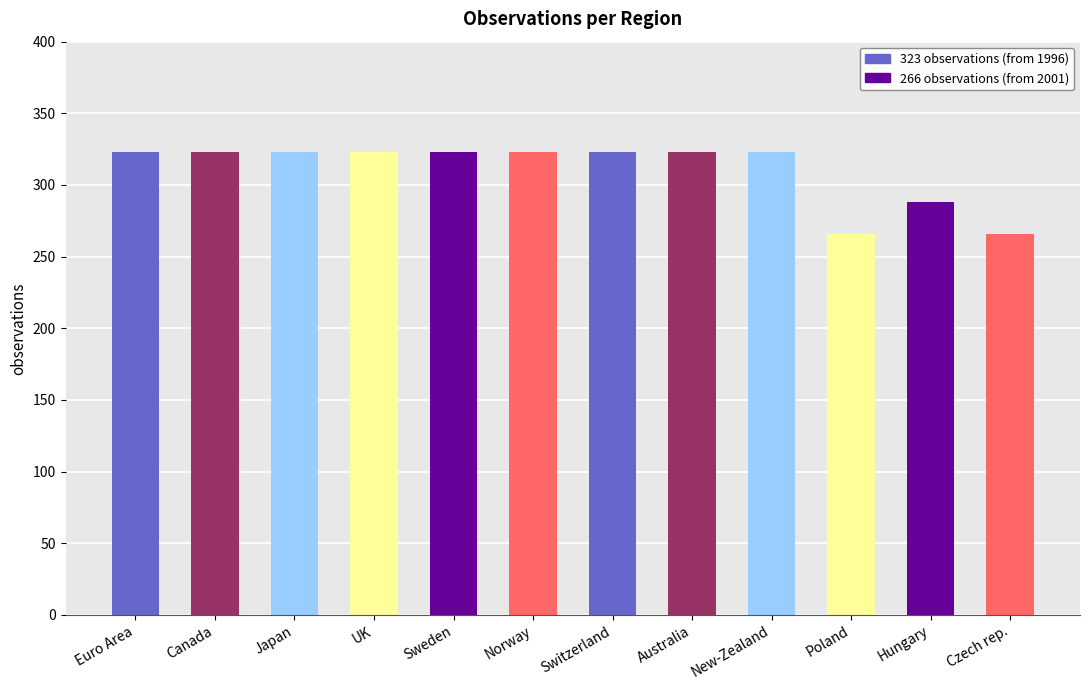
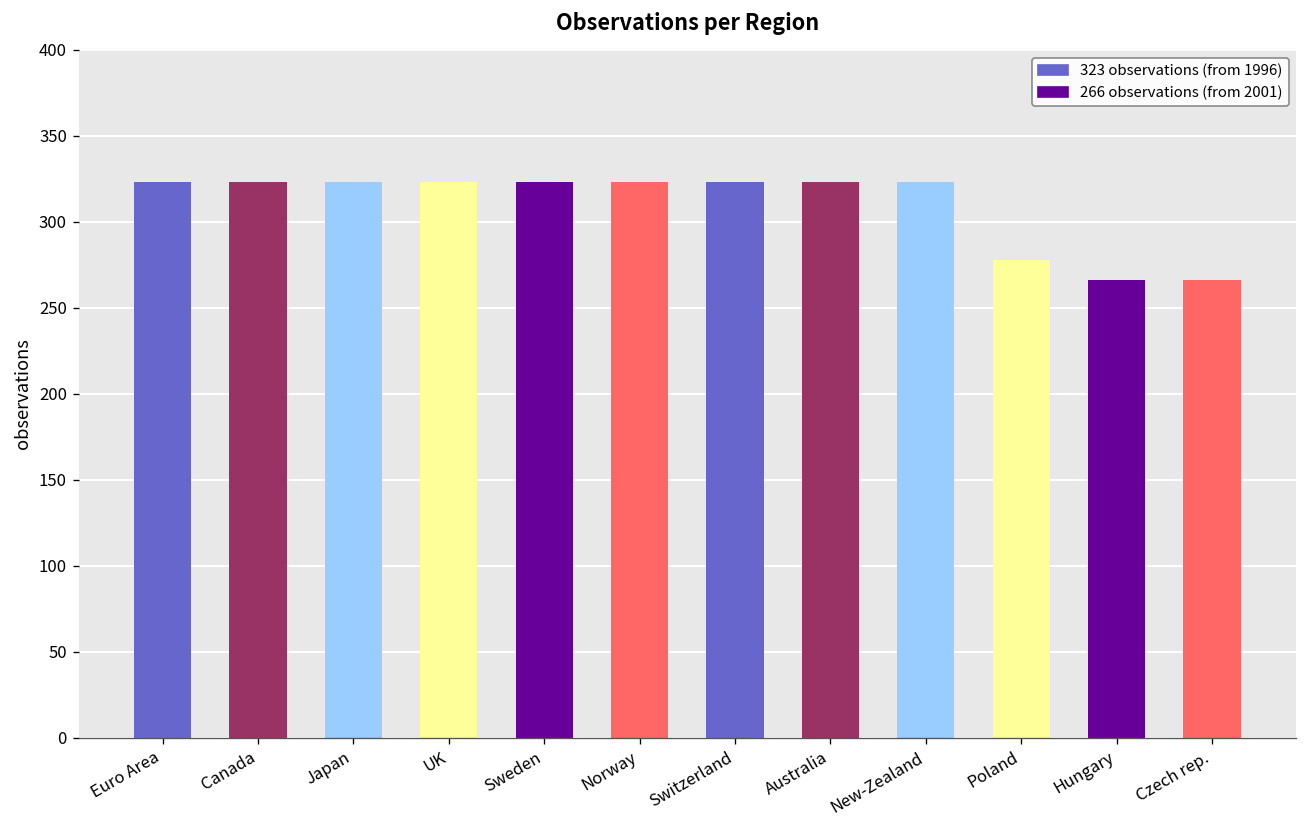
Poland: 266 -> 278
Hungary: 288 -> 266
